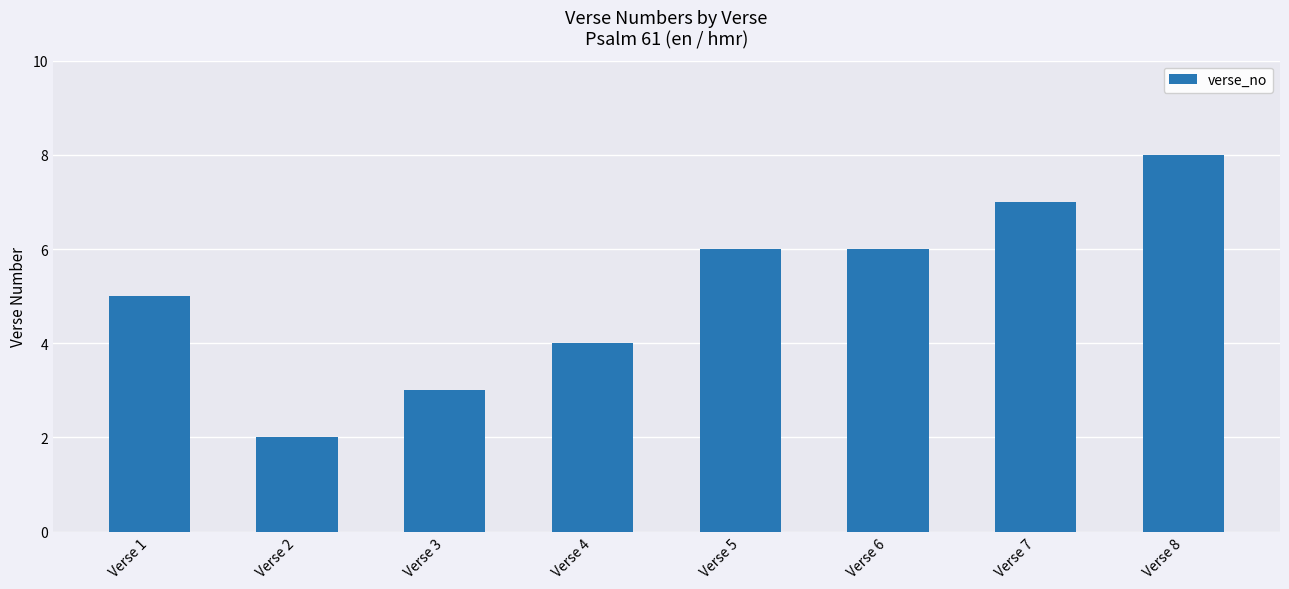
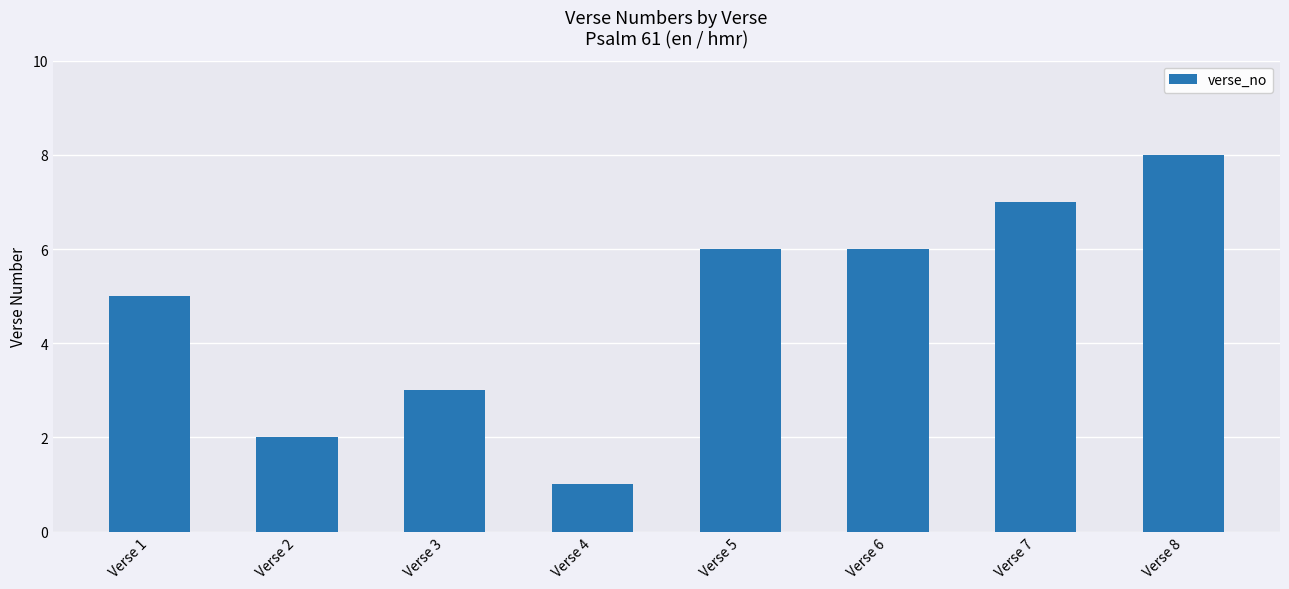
Verse 4: 4 -> 1
